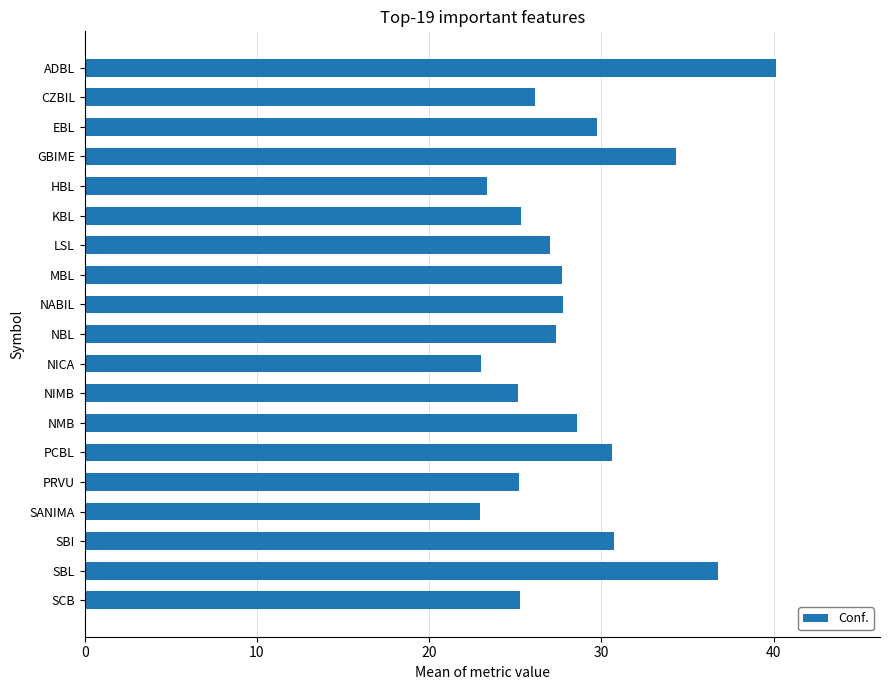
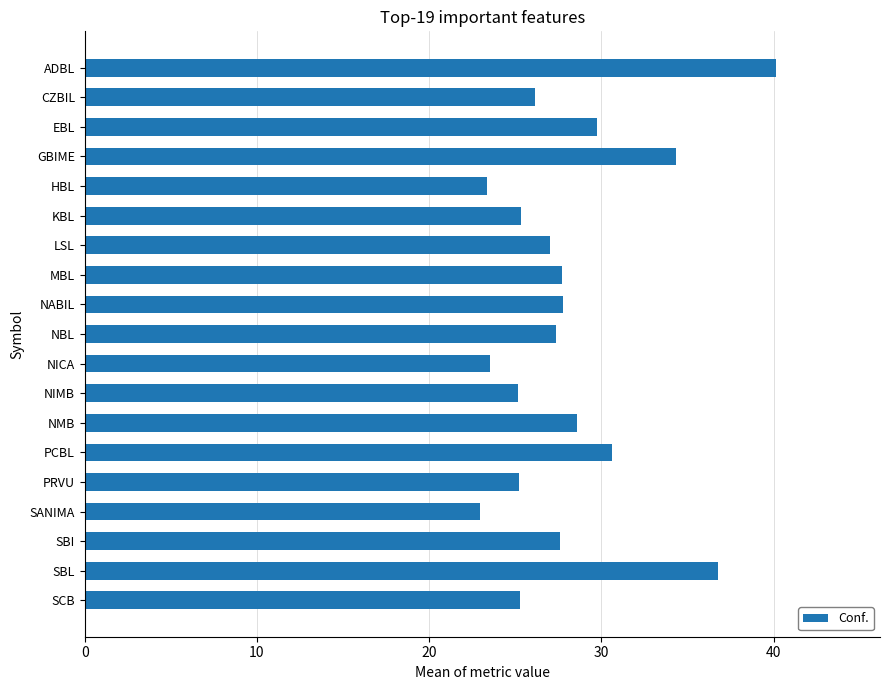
NICA: 23.0 -> 23.5
SBI: 30.7 -> 27.6
